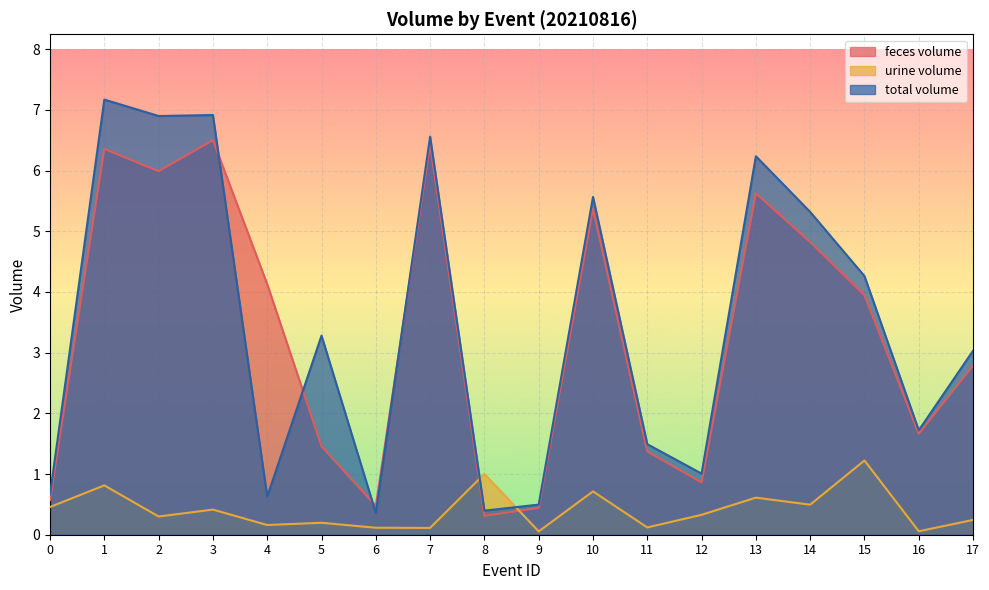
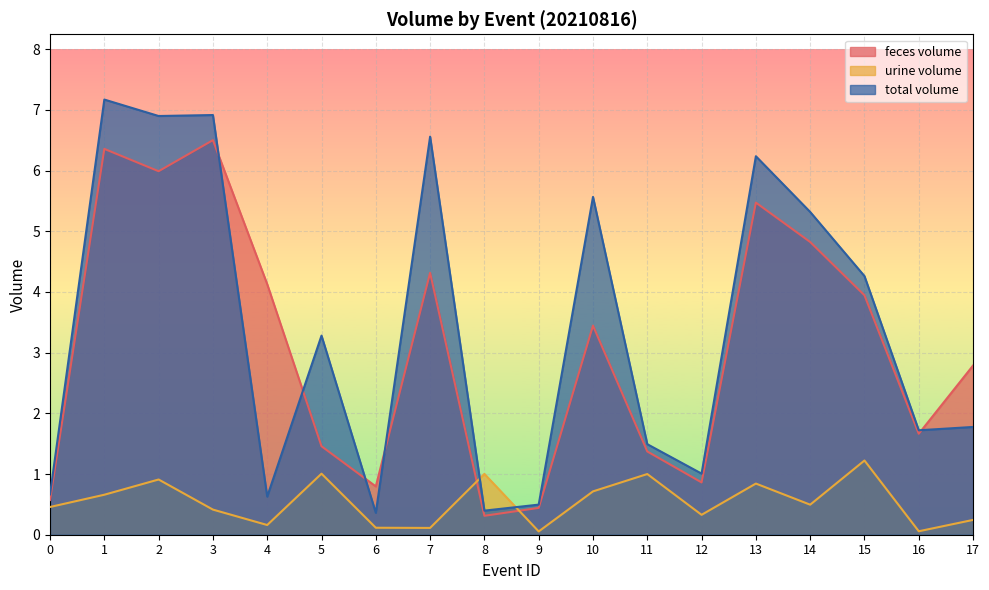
urine volume, 1: 0.8 -> 0.7
urine volume, 2: 0.3 -> 0.9
urine volume, 5: 0.2 -> 1.0
feces volume, 6: 0.5 -> 0.8
feces volume, 7: 6.4 -> 4.3
feces volume, 10: 5.4 -> 3.4
urine volume, 11: 0.1 -> 1.0
feces volume, 13: 5.6 -> 5.5
urine volume, 13: 0.6 -> 0.8
total volume, 17: 3.0 -> 1.8
